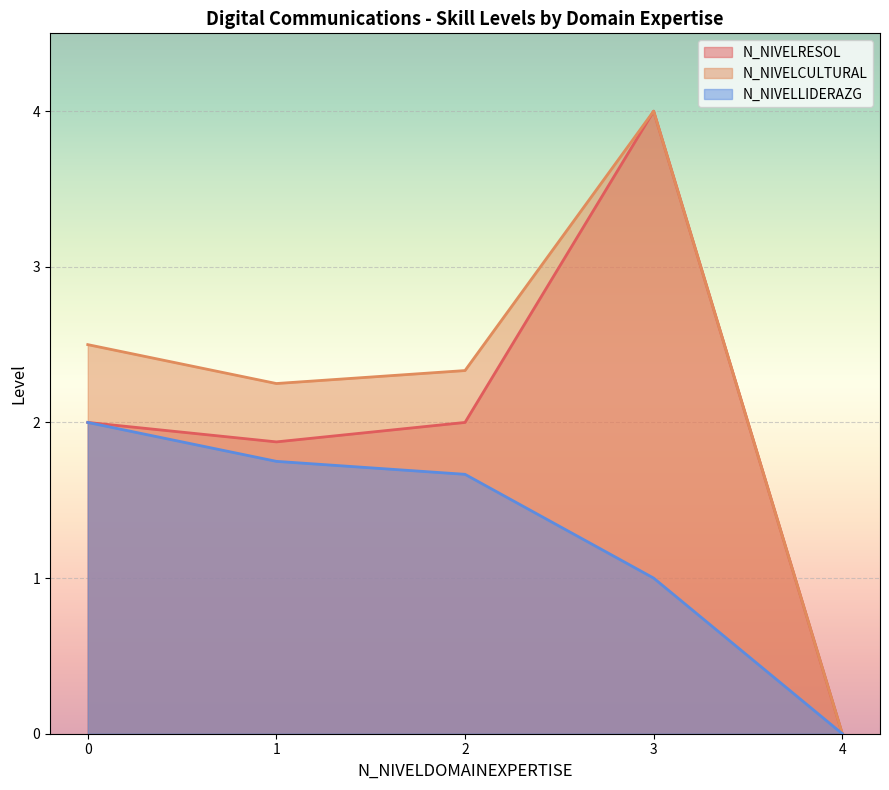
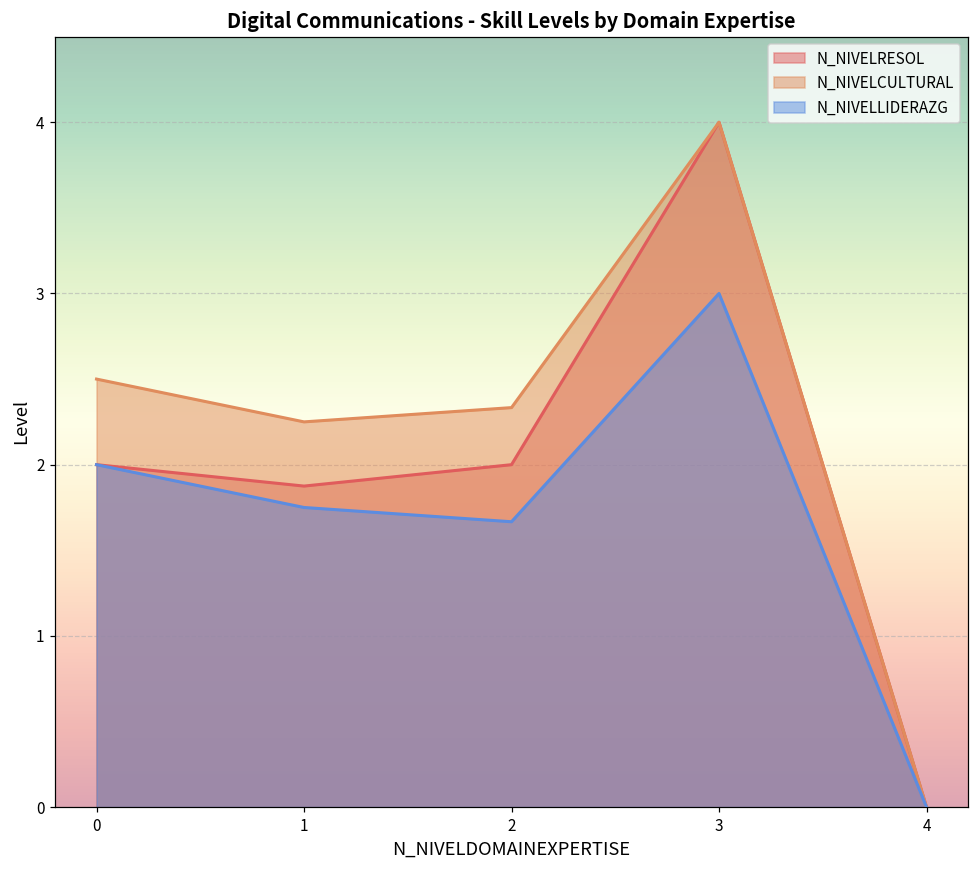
N_NIVELLIDERAZG, 3: 1 -> 3
